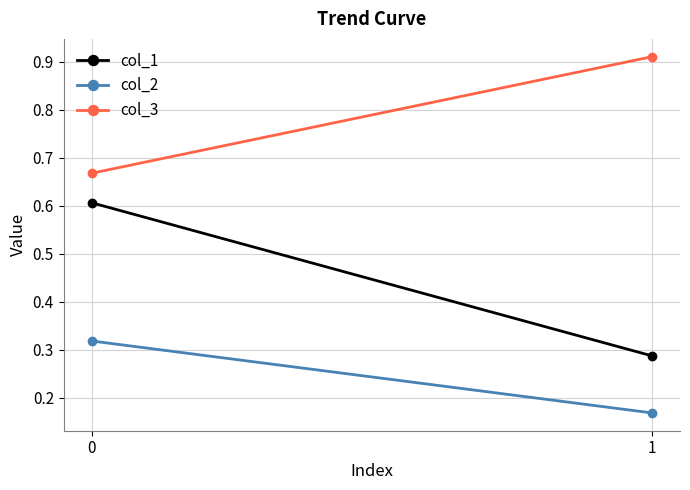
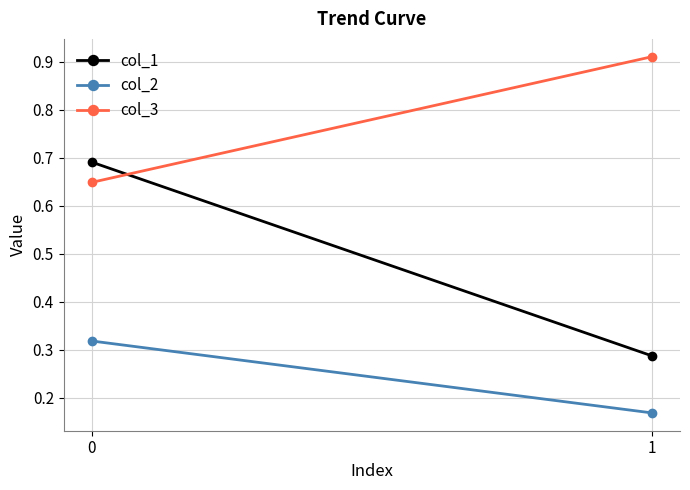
col_1, 0: 0.61 -> 0.69
col_3, 0: 0.67 -> 0.65
